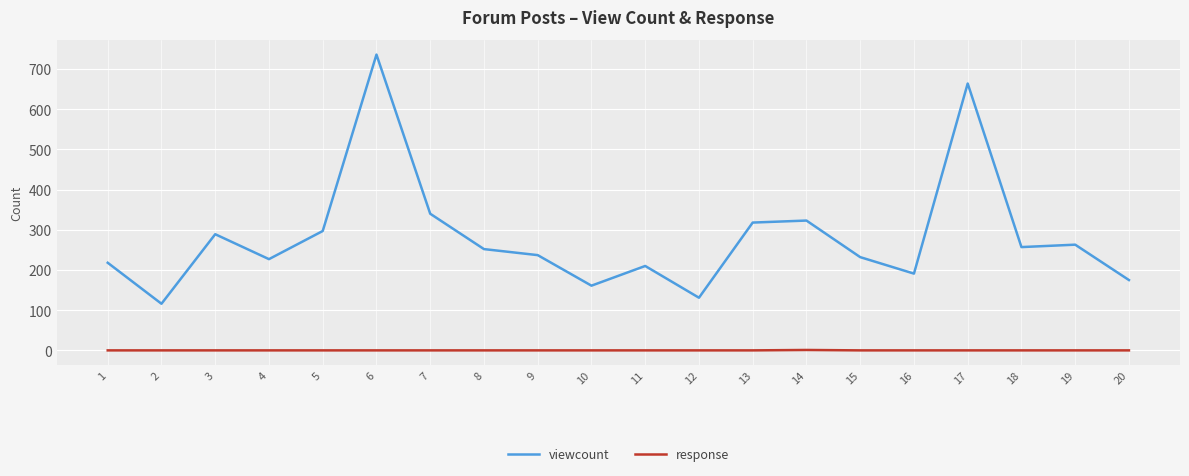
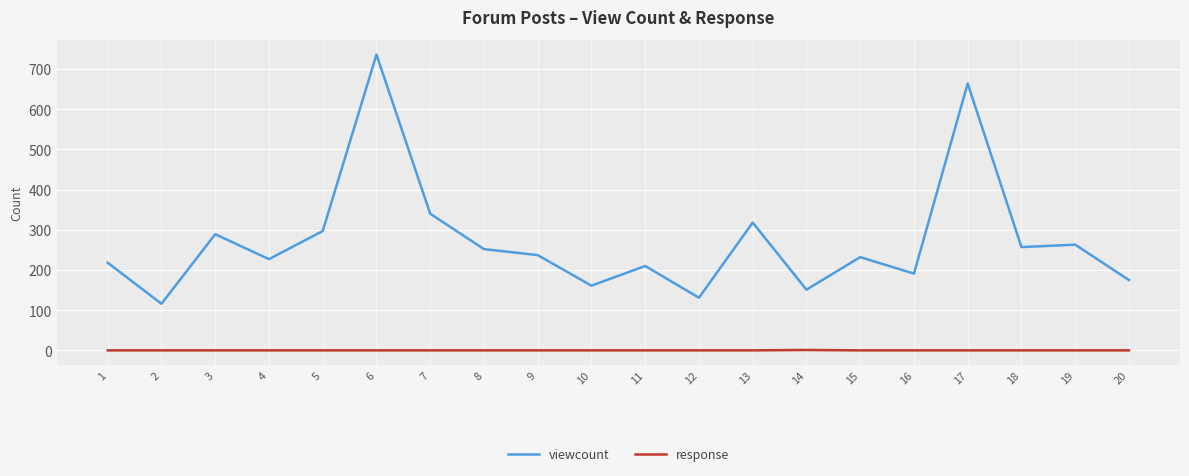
viewcount, 14: 320 -> 150
